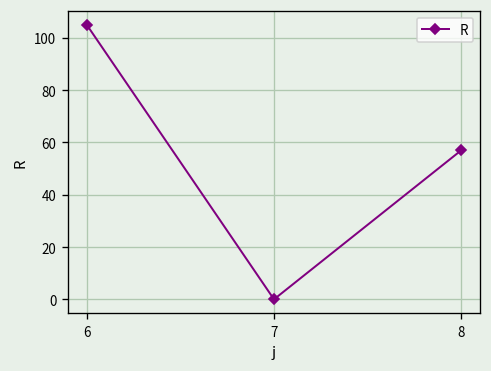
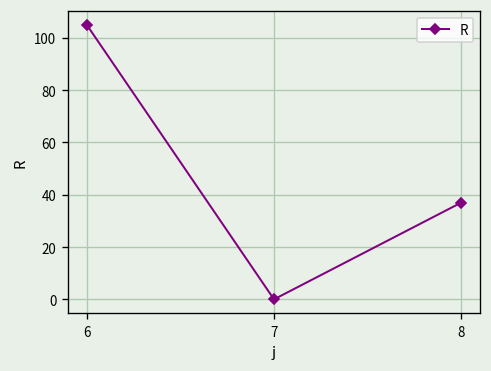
8: 57 -> 37
